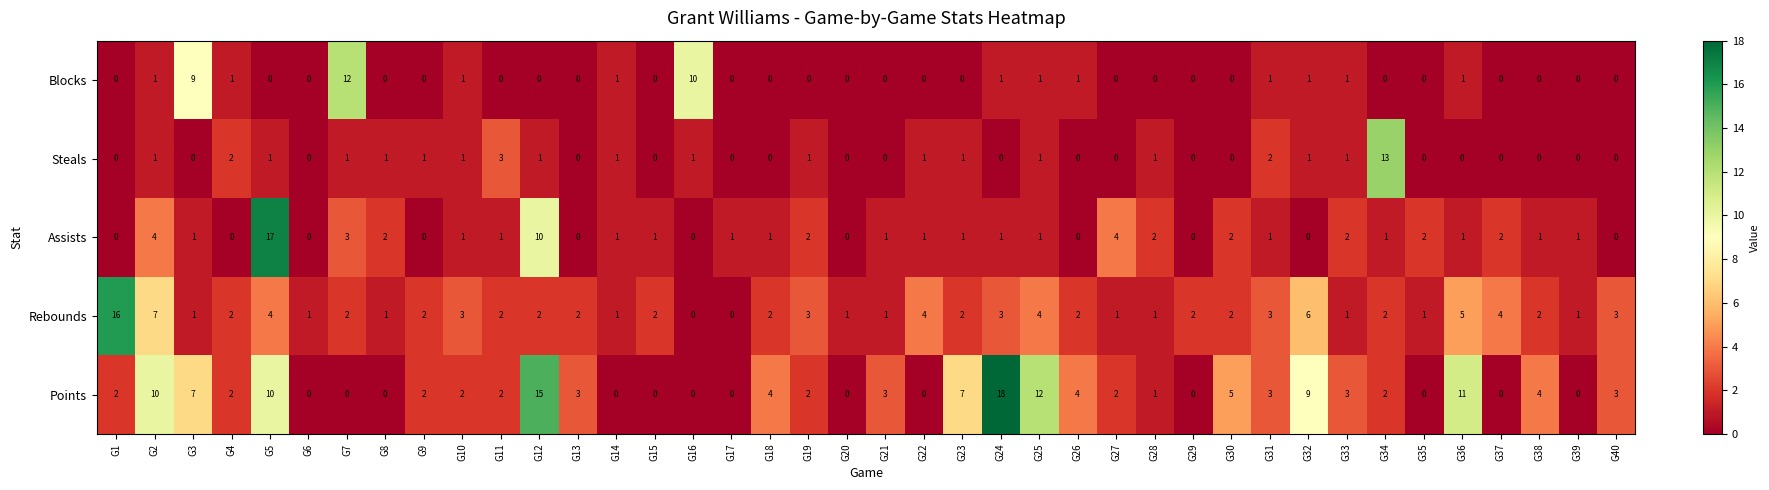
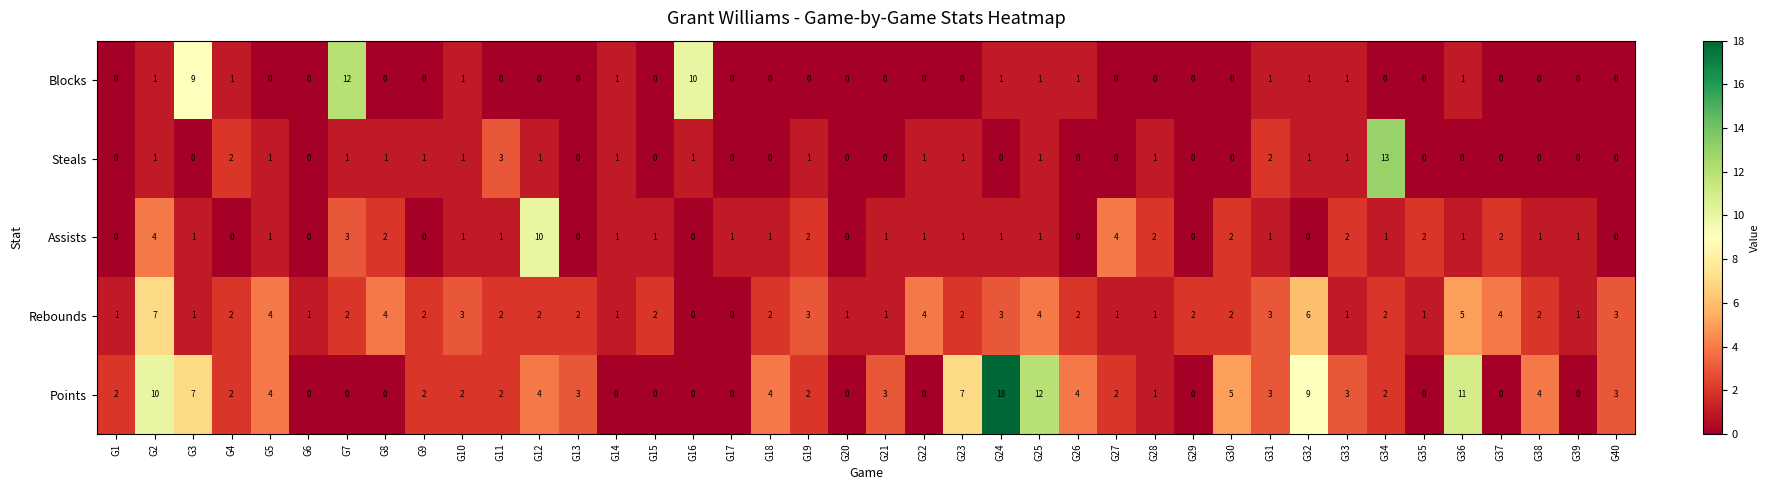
Assists, G5: 17 -> 1
Rebounds, G1: 16 -> 1
Rebounds, G8: 1 -> 4
Points, G5: 10 -> 4
Points, G12: 15 -> 4
